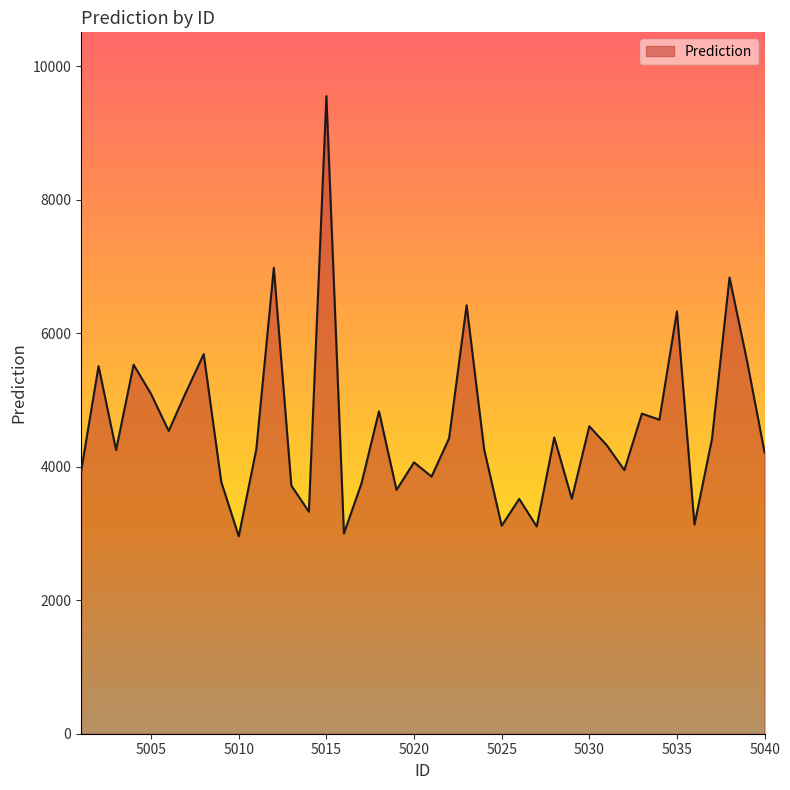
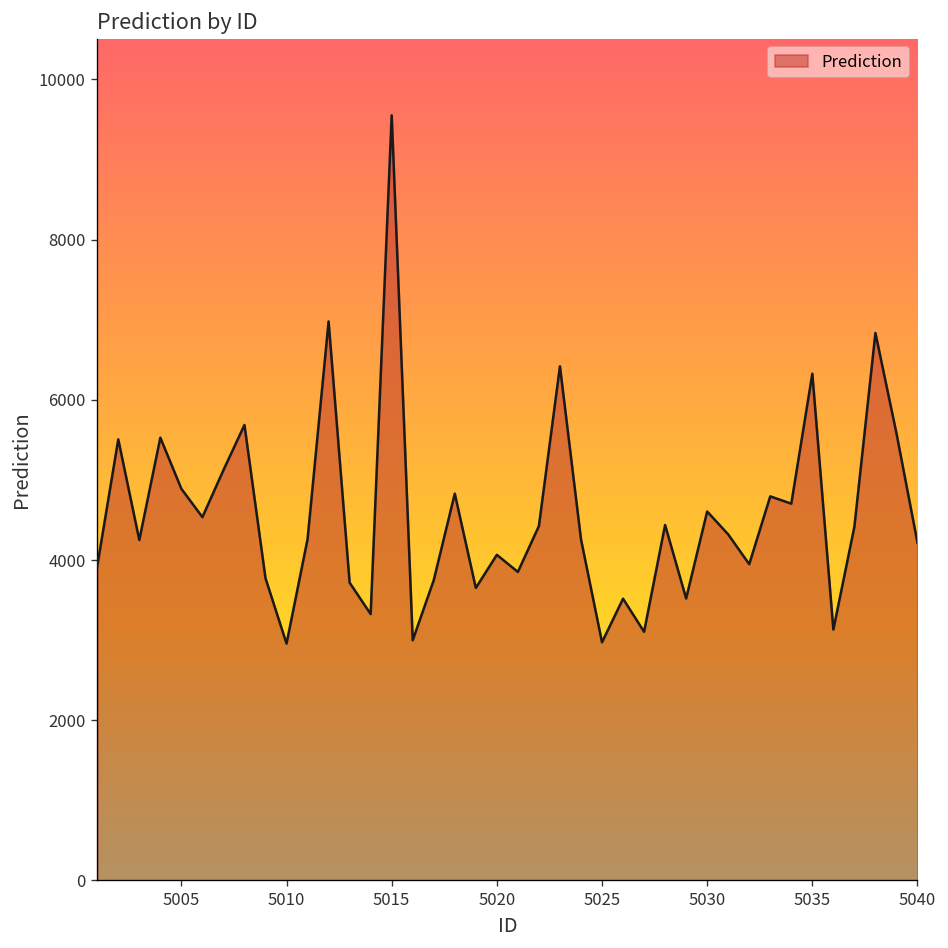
5005: 5100 -> 4900
5025: 3100 -> 3000
